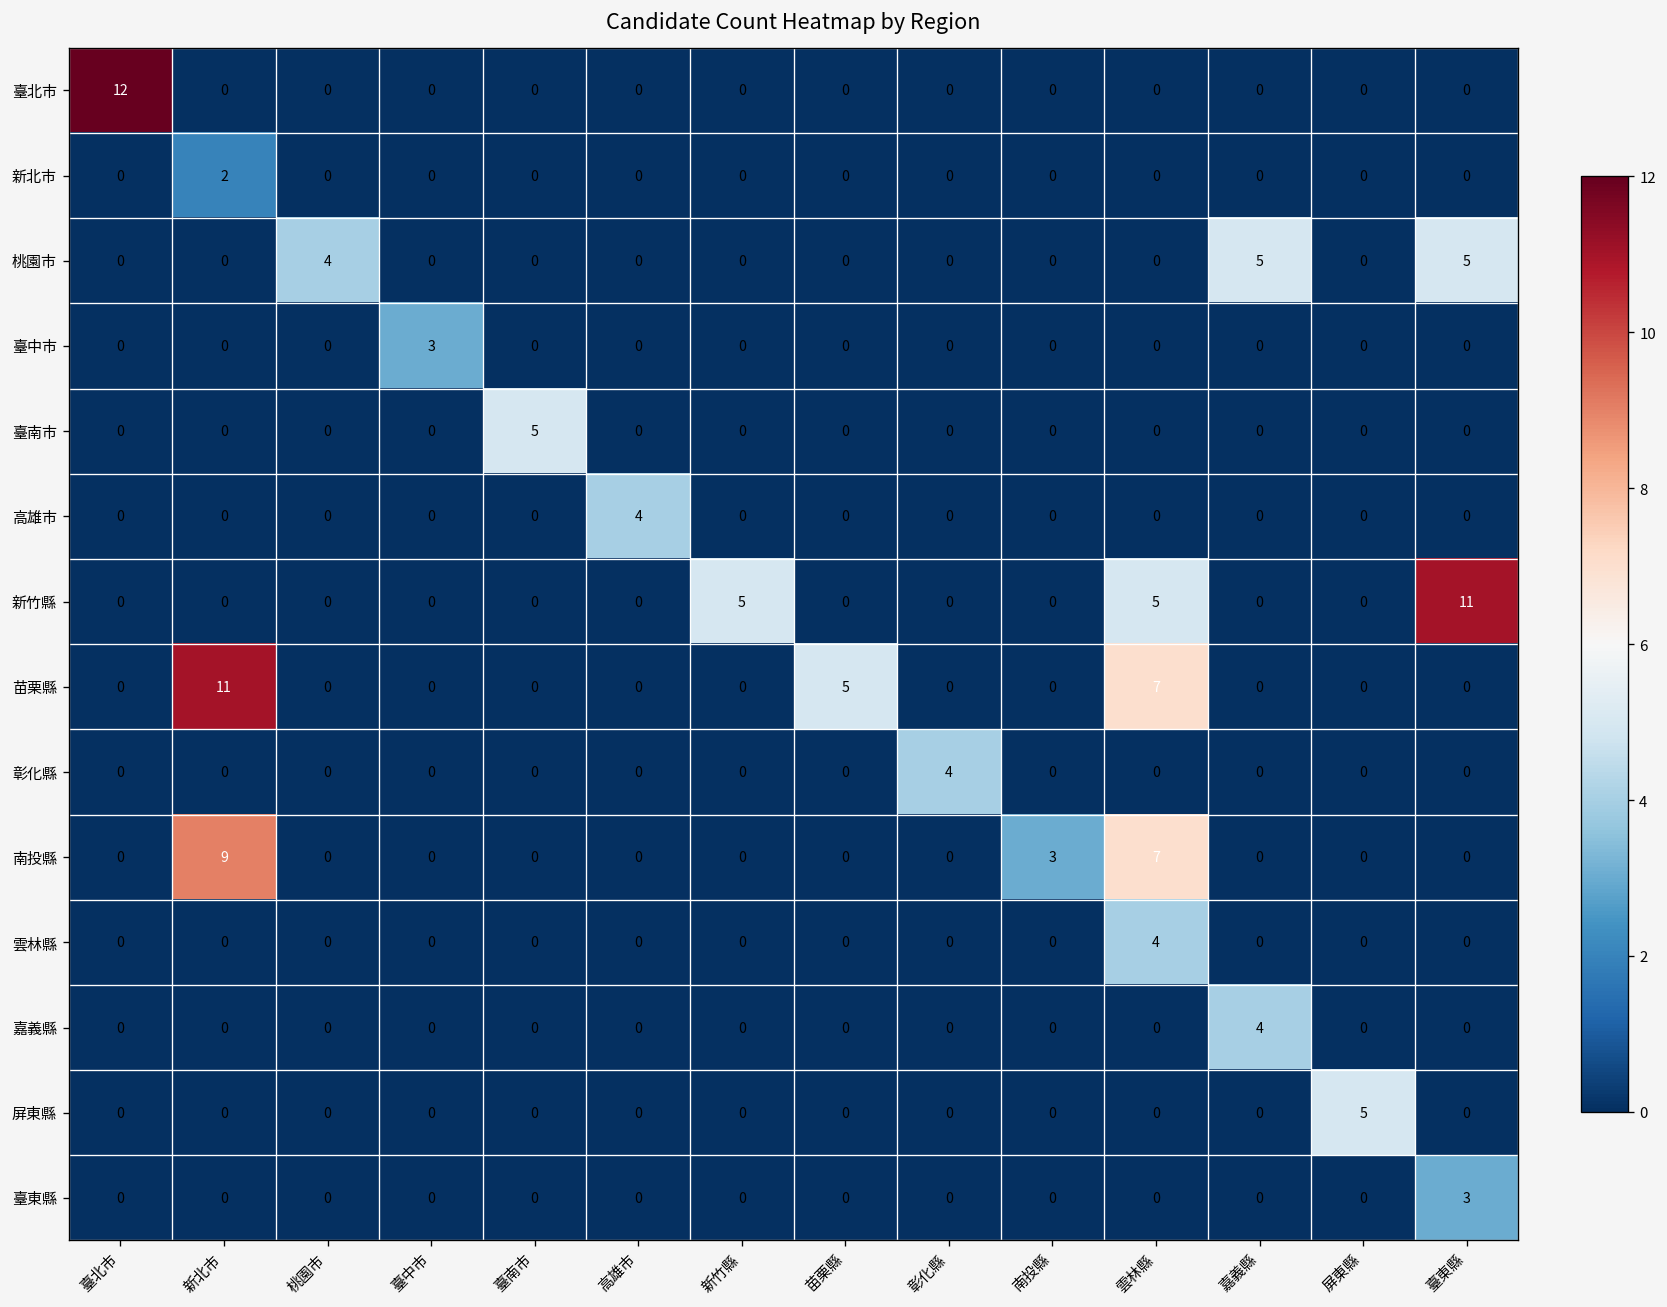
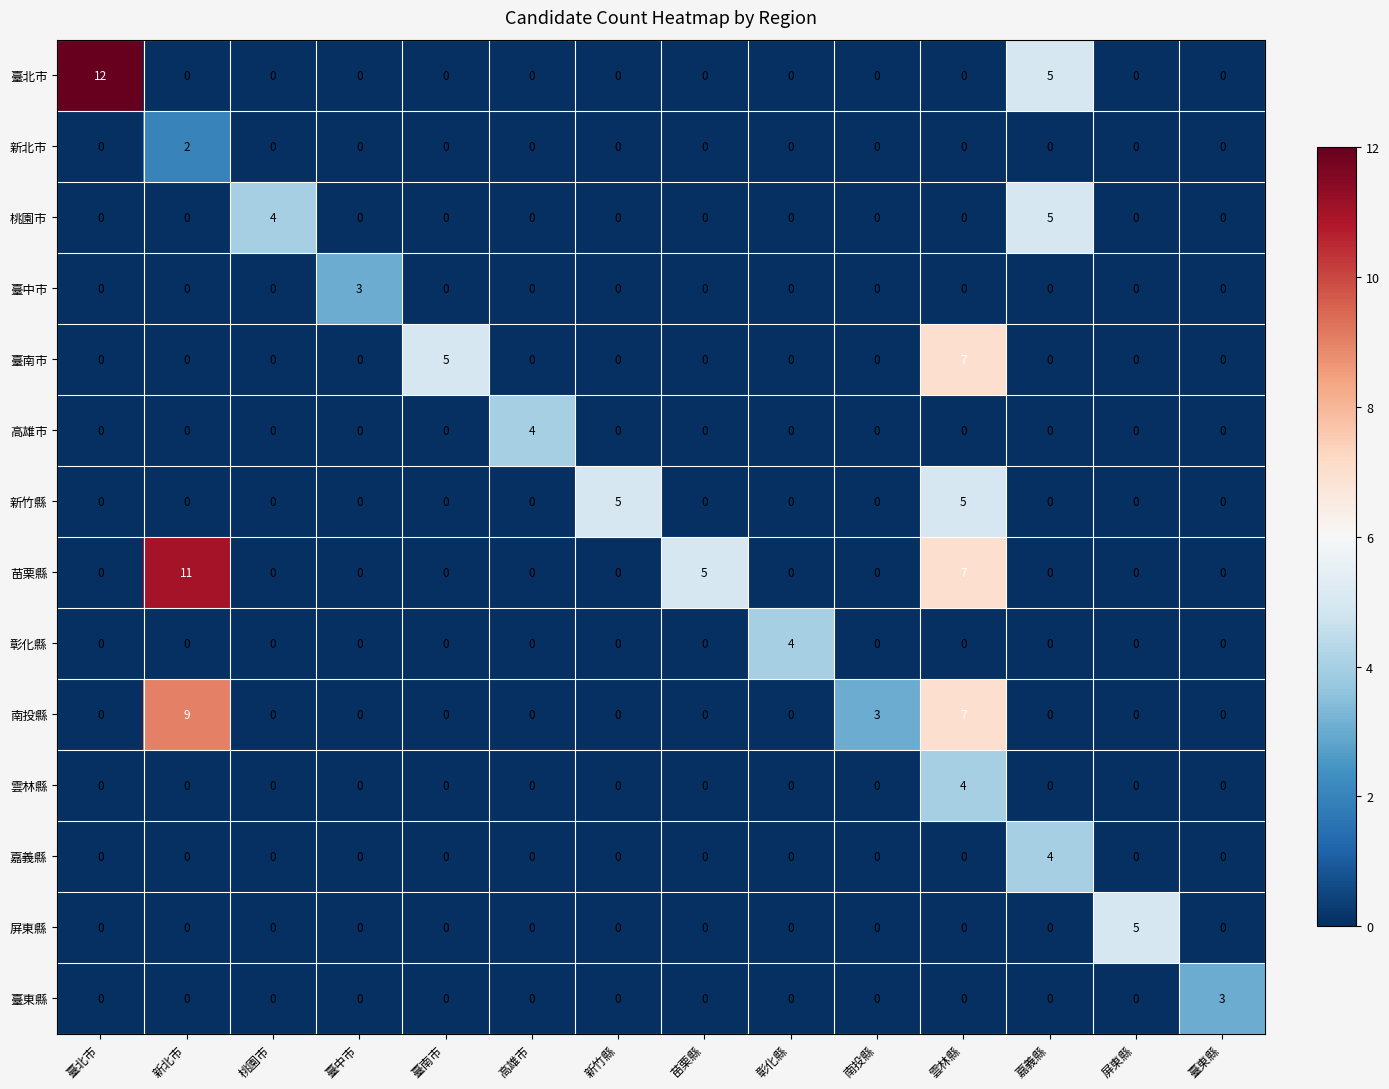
臺北市, 嘉義縣: 0 -> 5
桃園市, 臺東縣: 5 -> 0
臺南市, 雲林縣: 0 -> 7
新竹縣, 臺東縣: 11 -> 0
